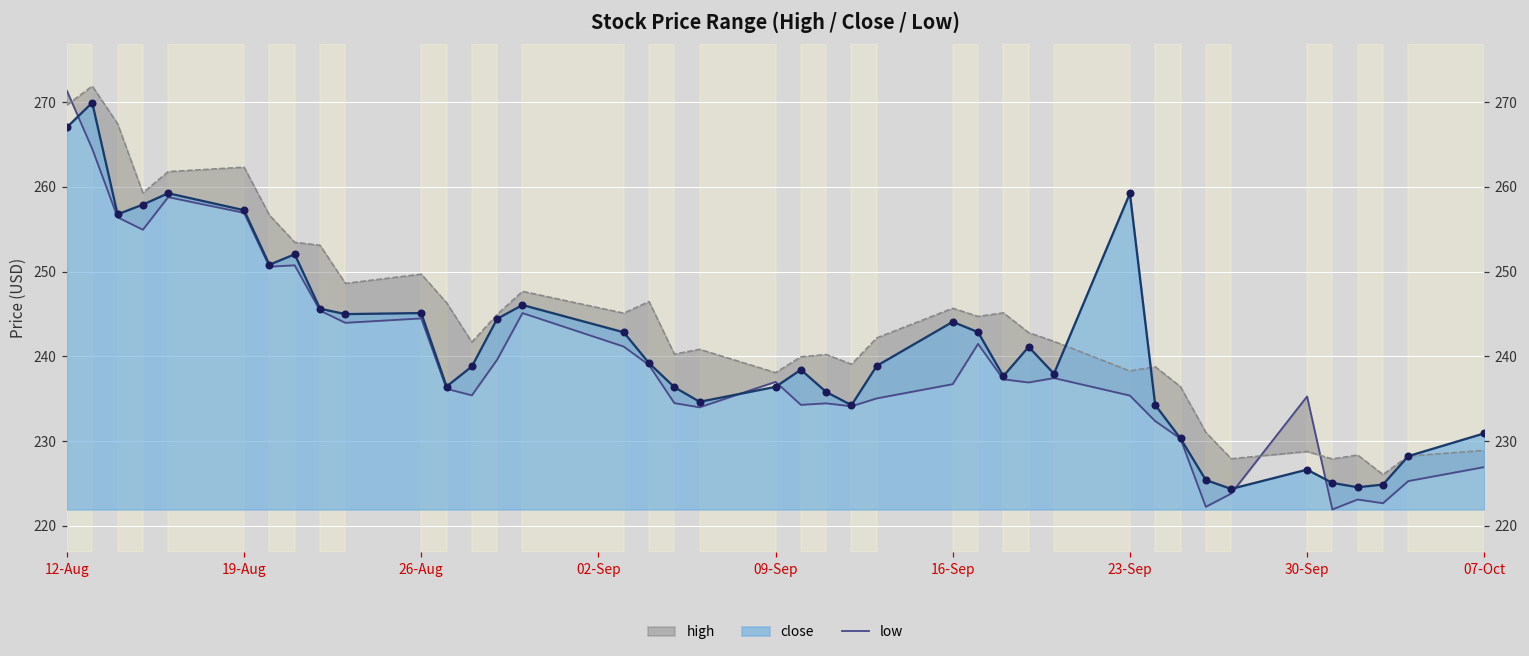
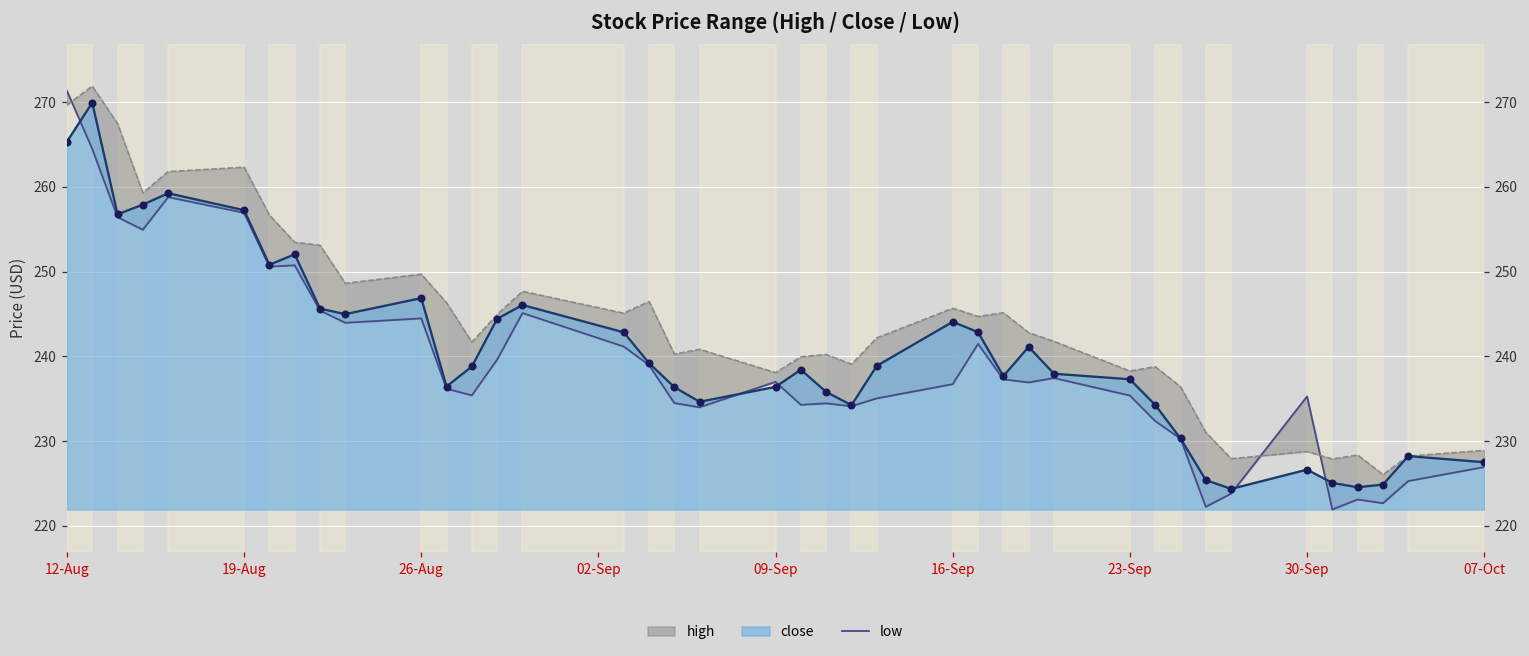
close, 12-Aug: 267 -> 265
close, 26-Aug: 245 -> 247
close, 23-Sep: 259 -> 237
close, 07-Oct: 231 -> 228
